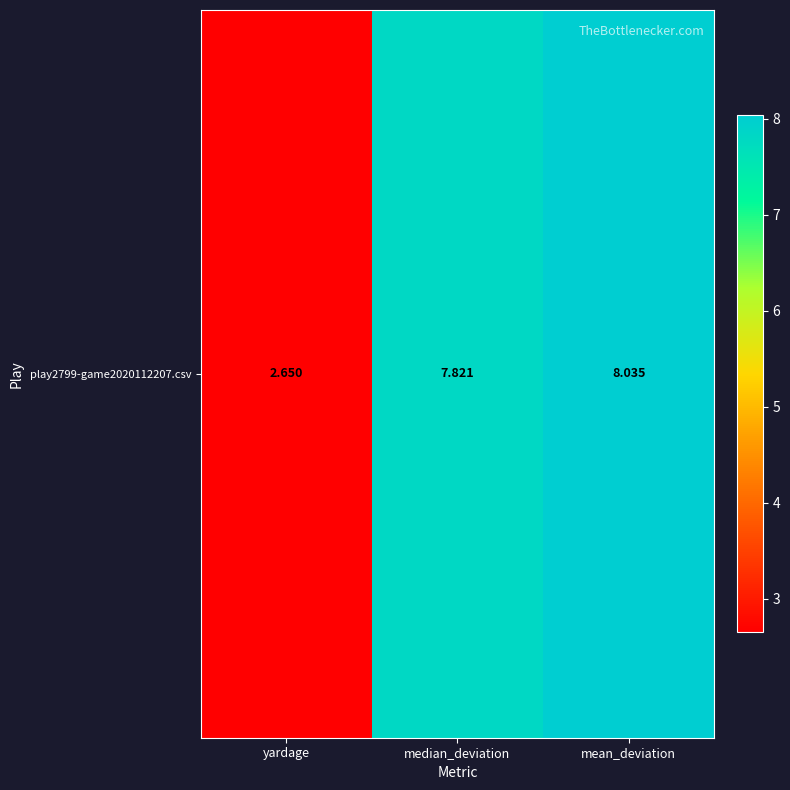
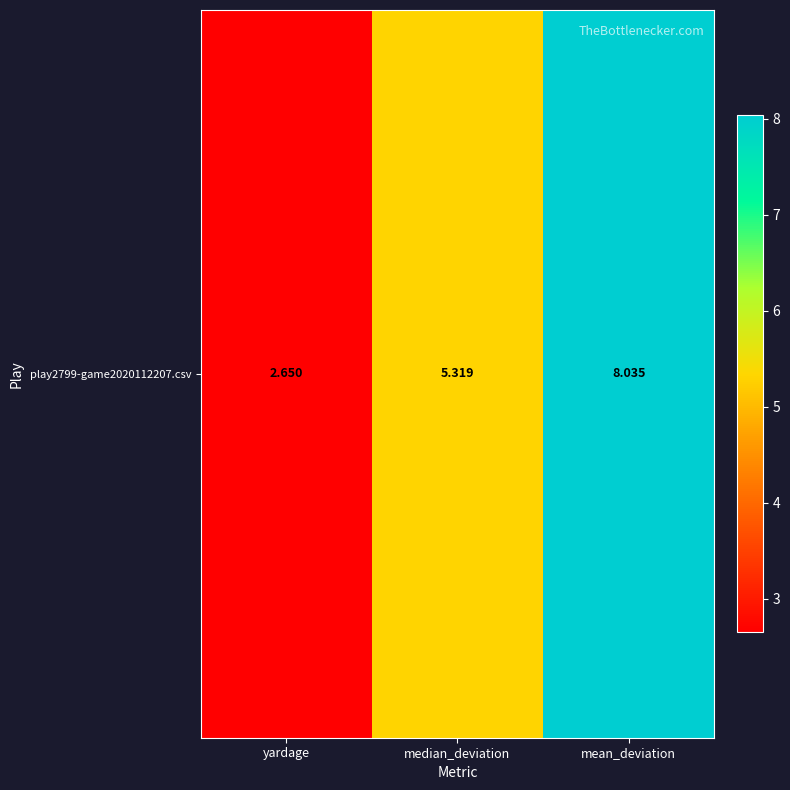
play2799-game2020112207.csv, median_deviation: 7.821 -> 5.319
